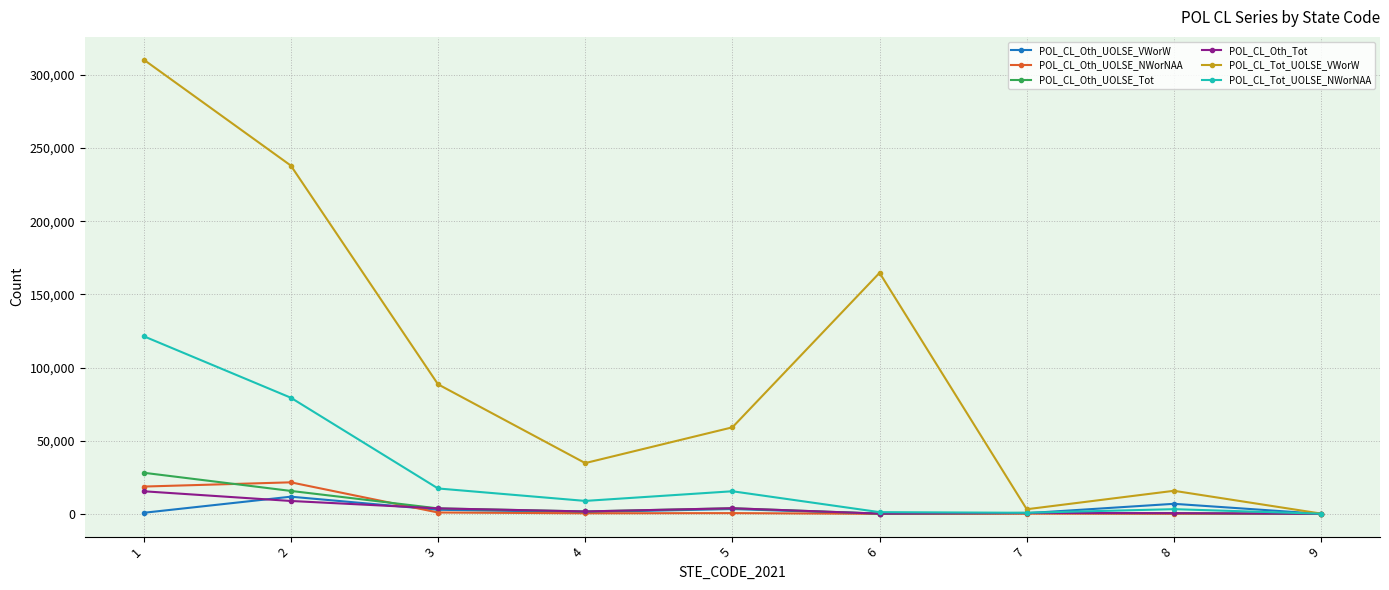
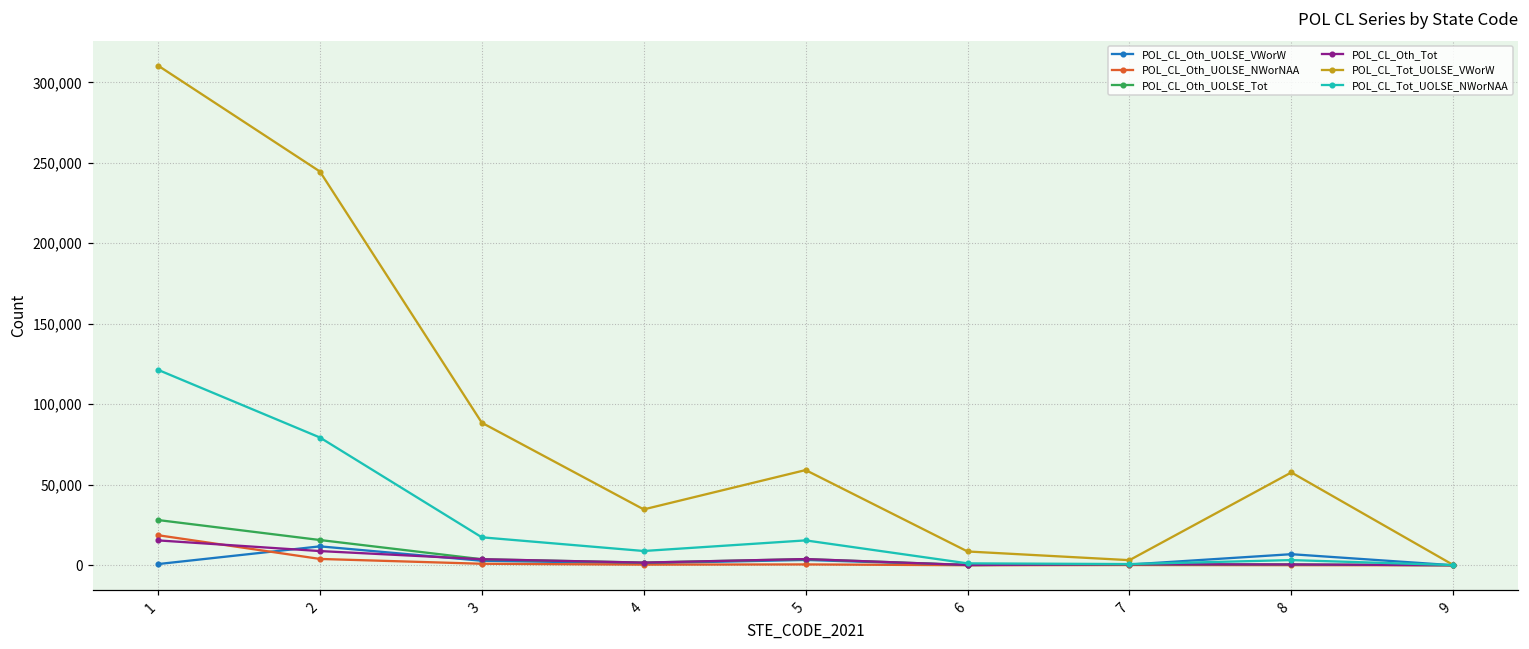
POL_CL_Oth_UOLSE_NWorNAA, 2: 22,000 -> 4,000
POL_CL_Tot_UOLSE_VWorW, 2: 238,000 -> 245,000
POL_CL_Tot_UOLSE_VWorW, 6: 165,000 -> 9,000
POL_CL_Tot_UOLSE_VWorW, 8: 16,000 -> 58,000
